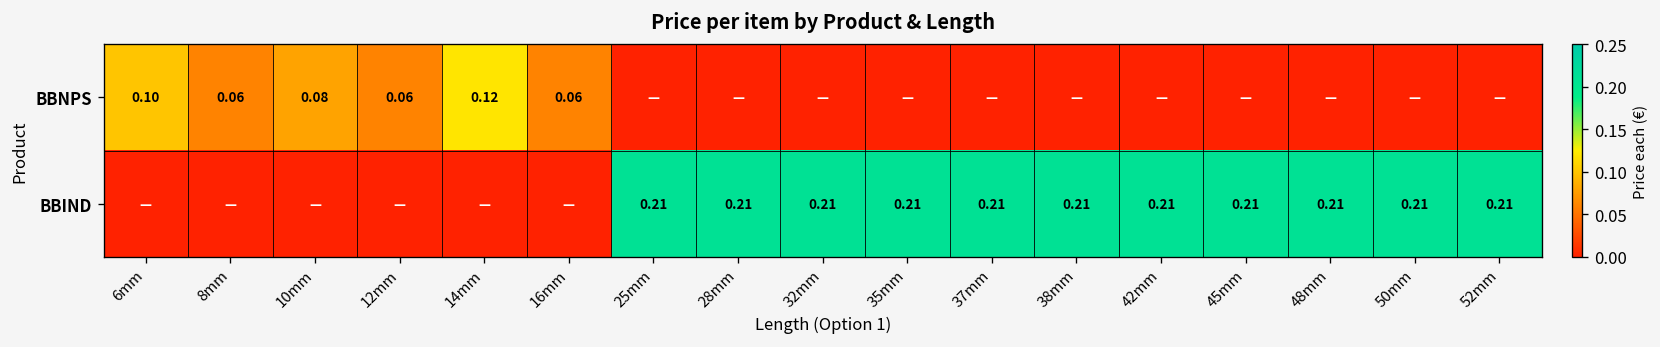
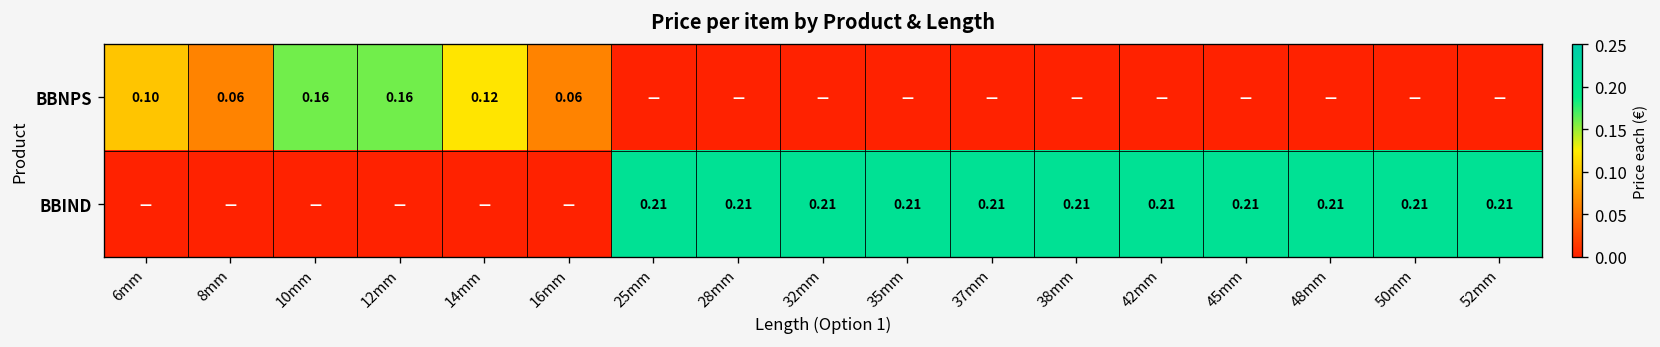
BBNPS, 10mm: 0.08 -> 0.16
BBNPS, 12mm: 0.06 -> 0.16
